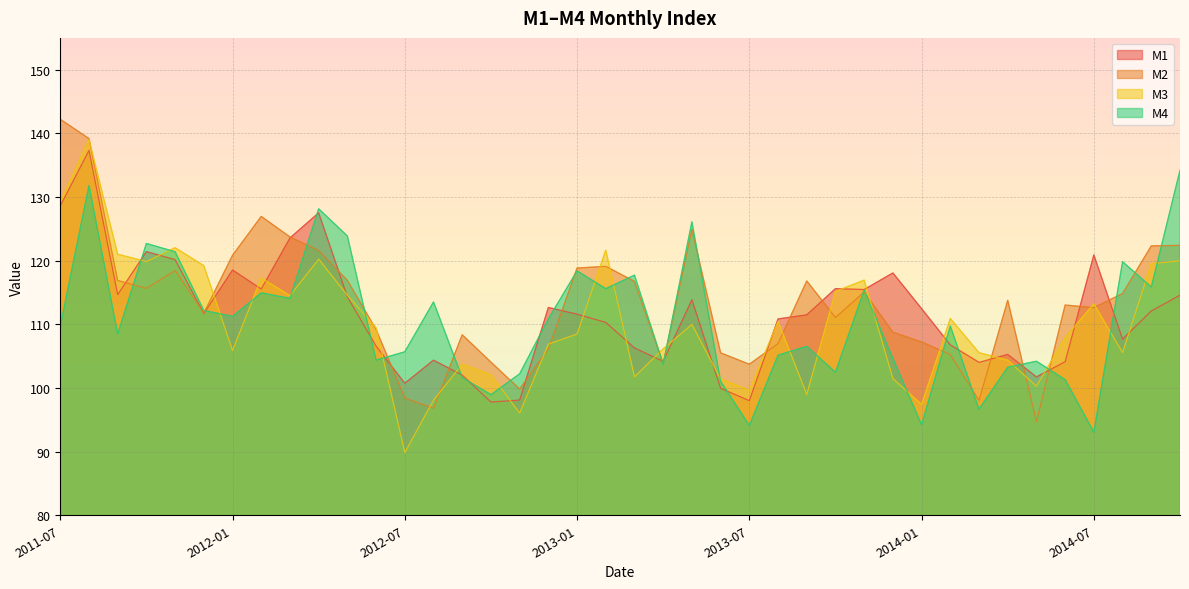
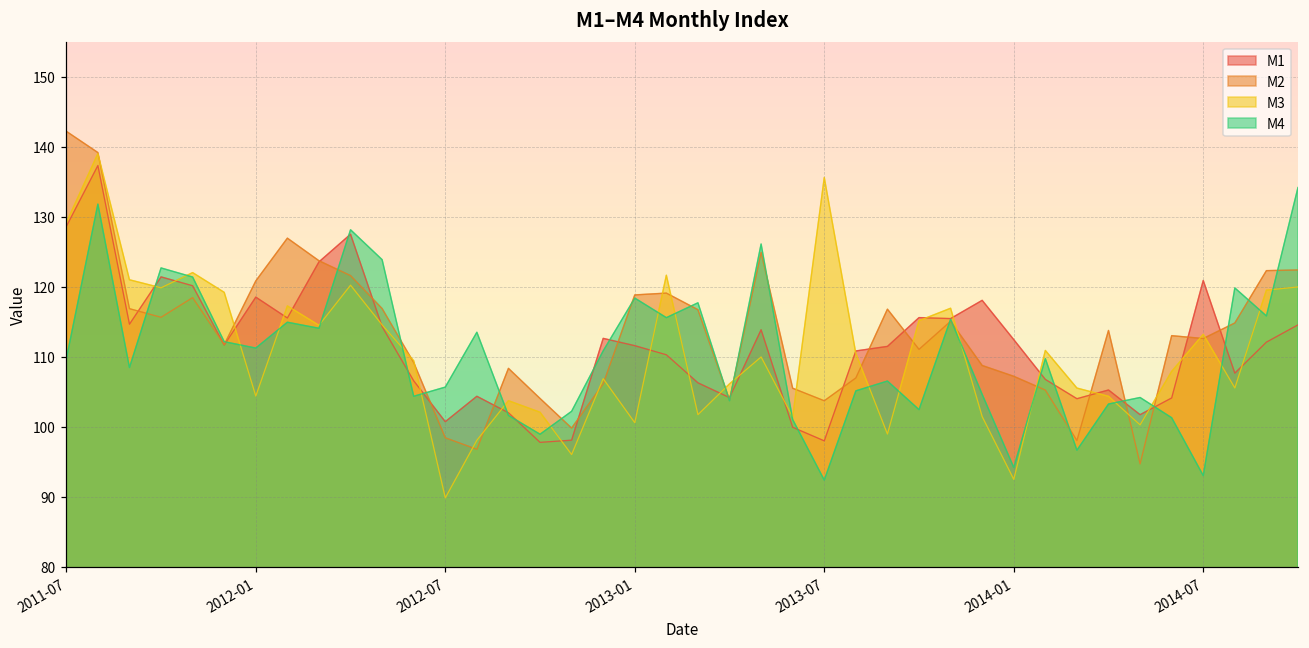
M3, 2012-01: 106 -> 104
M3, 2013-01: 108 -> 101
M3, 2013-07: 100 -> 136
M4, 2013-07: 94 -> 92
M3, 2014-01: 97 -> 93
